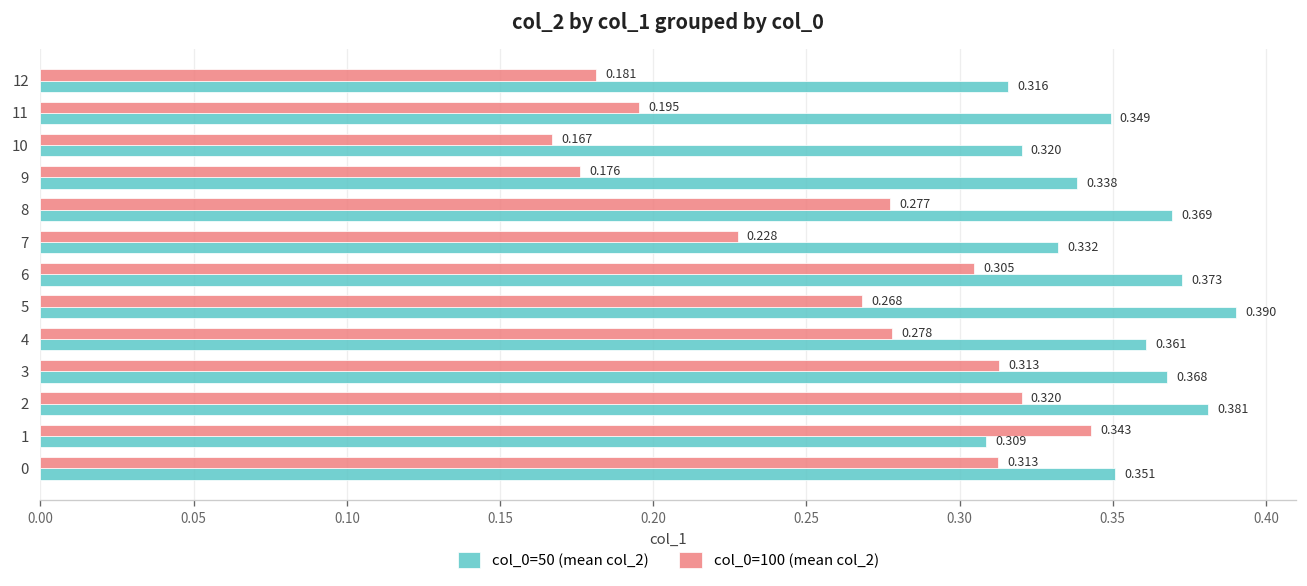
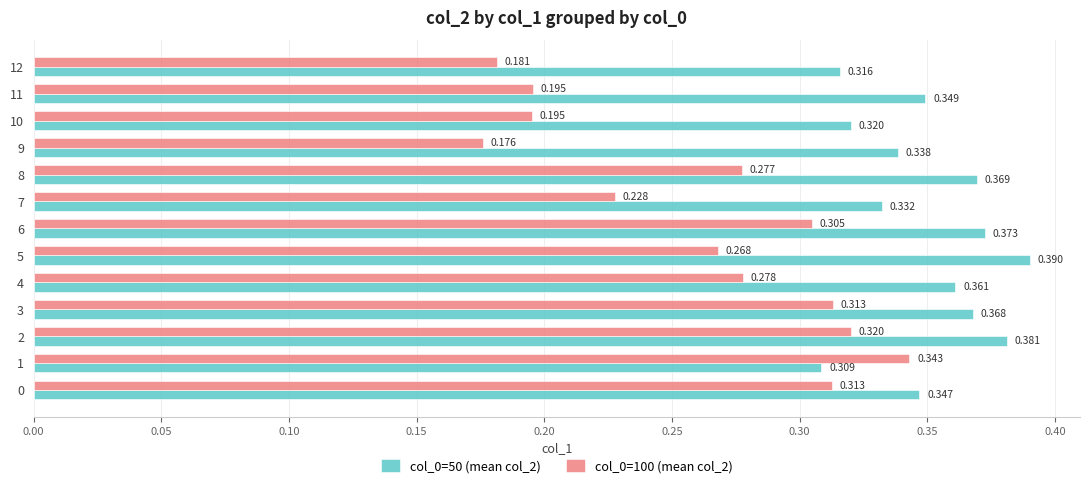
col_0=100 (mean col_2), 10: 0.167 -> 0.195
col_0=50 (mean col_2), 0: 0.351 -> 0.347
